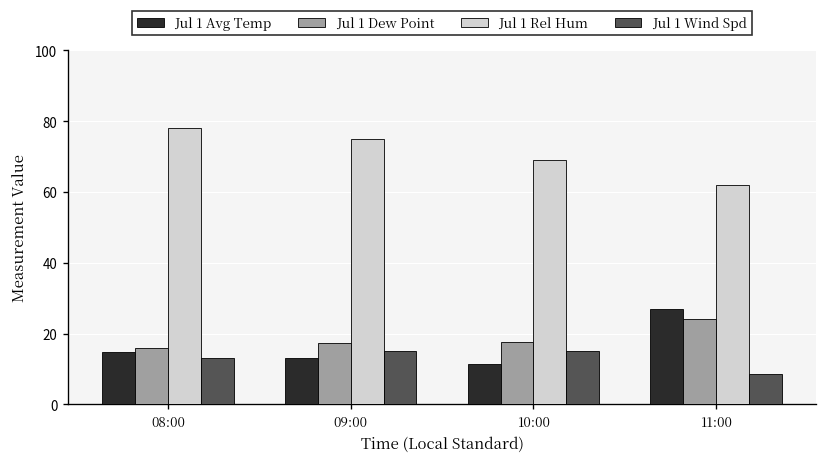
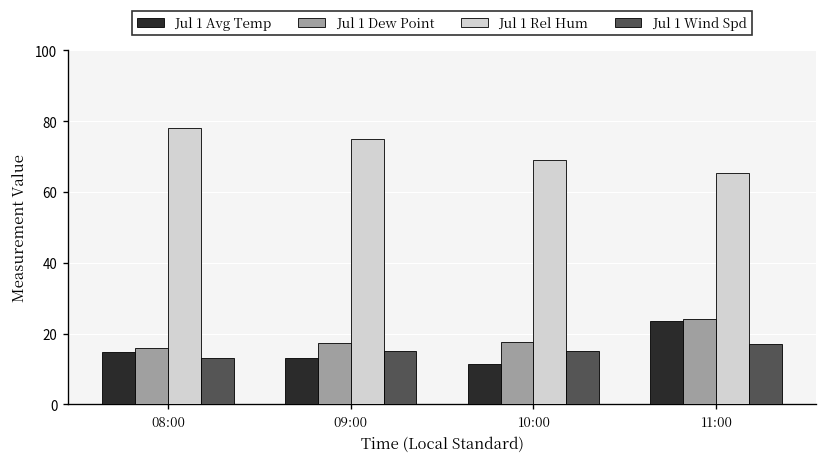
Jul 1 Avg Temp, 11:00: 27 -> 24
Jul 1 Rel Hum, 11:00: 62 -> 65
Jul 1 Wind Spd, 11:00: 9 -> 17
